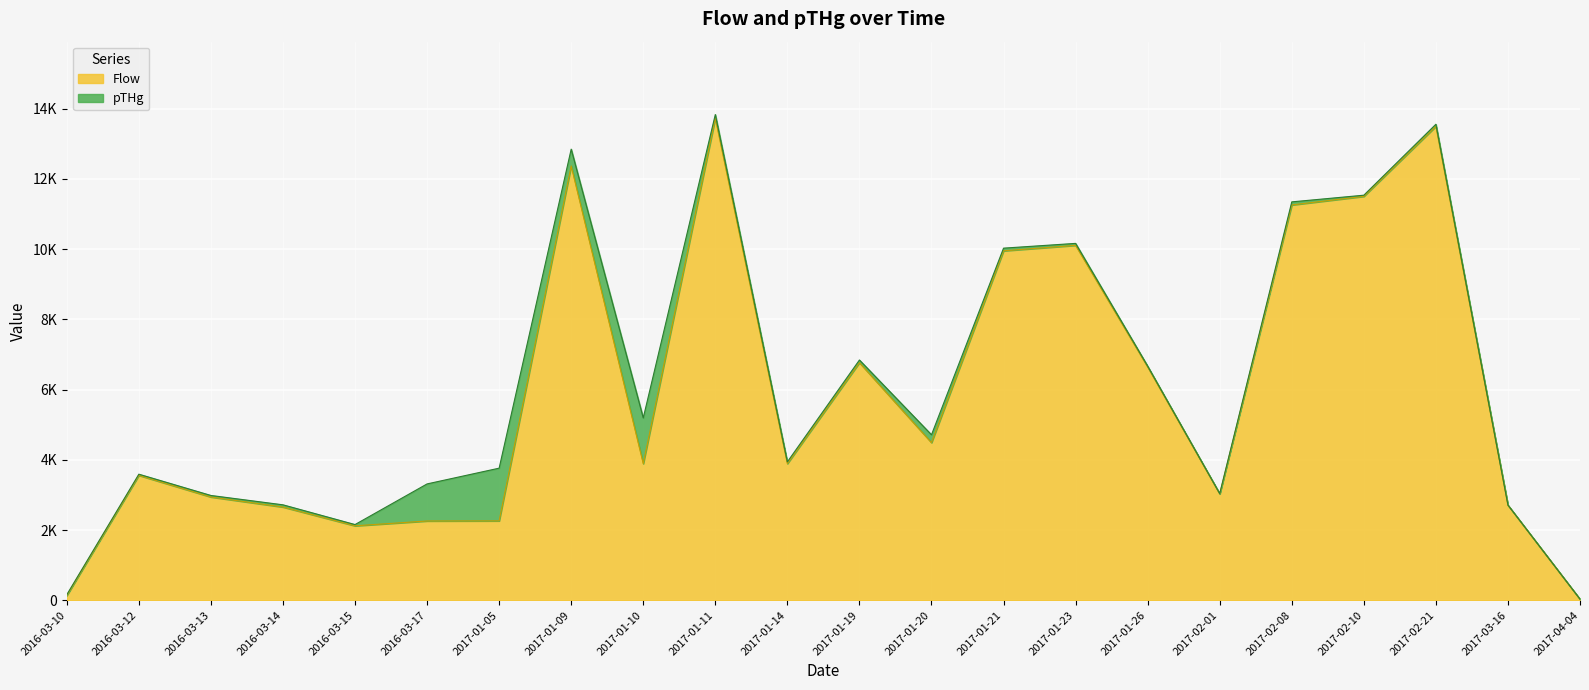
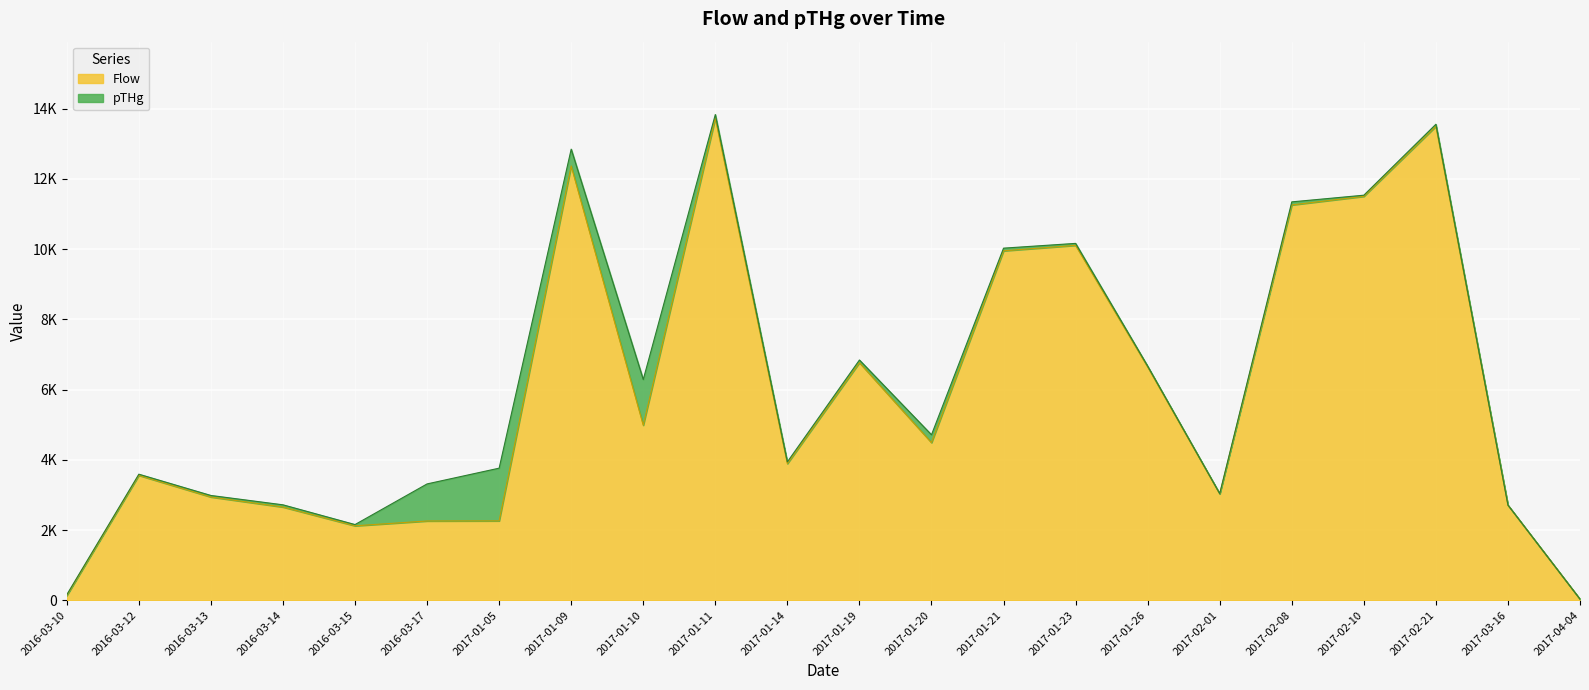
Flow, 2017-01-10: 3900 -> 5000
